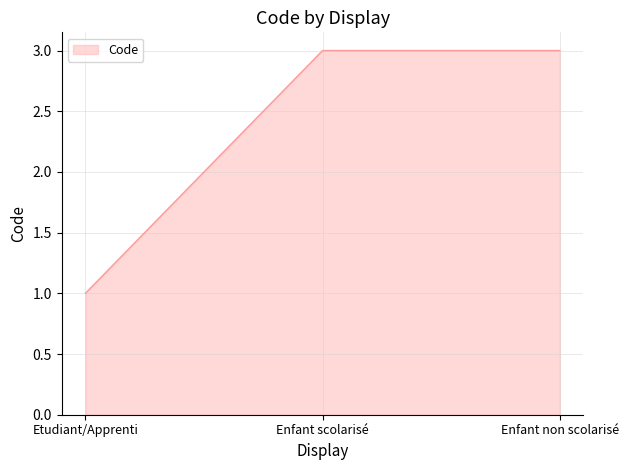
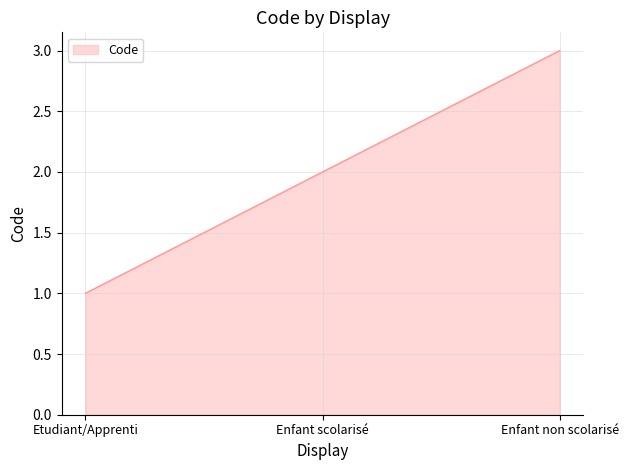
Enfant scolarisé: 3 -> 2
